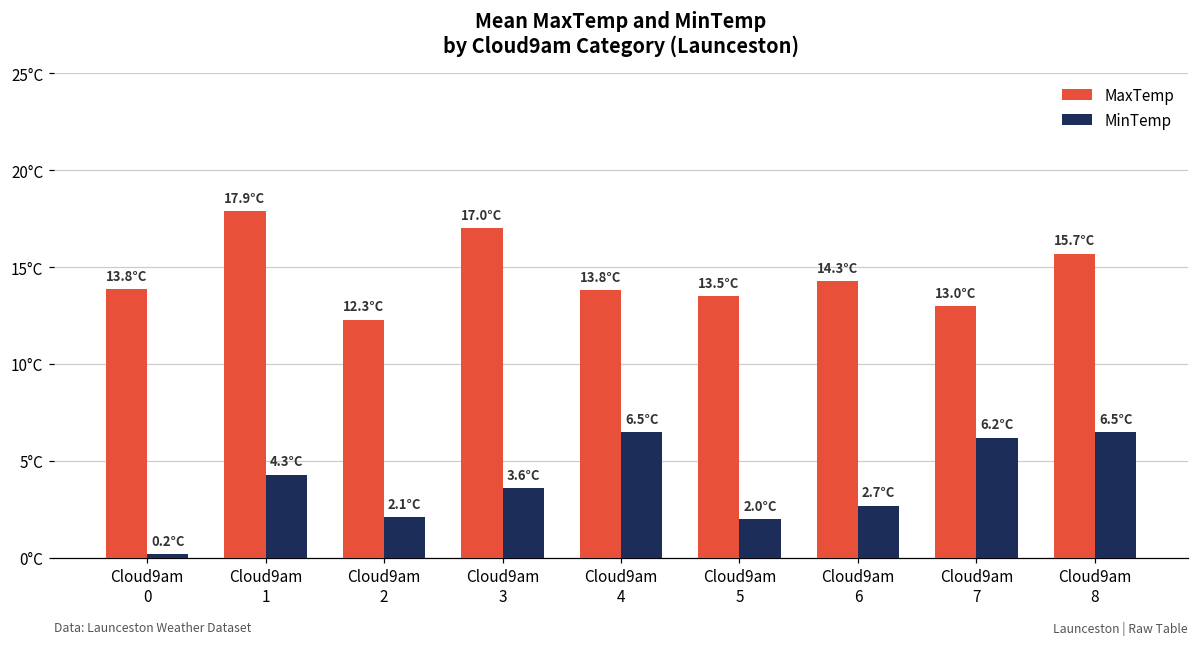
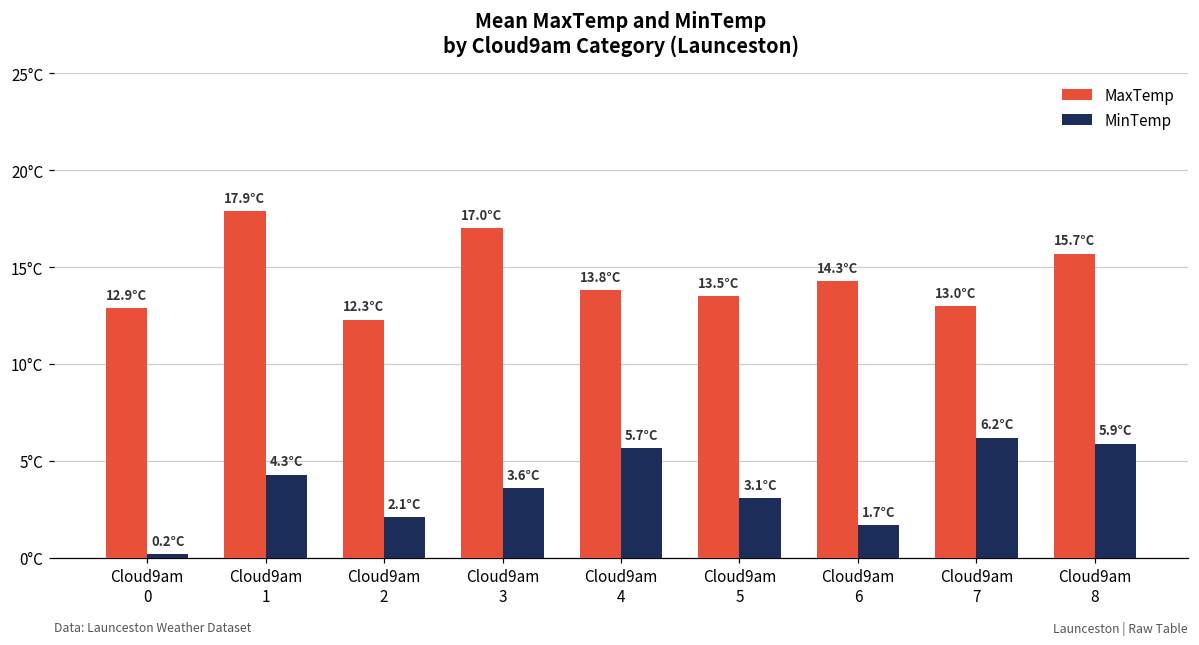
MaxTemp, Cloud9am 0: 13.8°C -> 12.9°C
MinTemp, Cloud9am 4: 6.5°C -> 5.7°C
MinTemp, Cloud9am 5: 2.0°C -> 3.1°C
MinTemp, Cloud9am 6: 2.7°C -> 1.7°C
MinTemp, Cloud9am 8: 6.5°C -> 5.9°C
